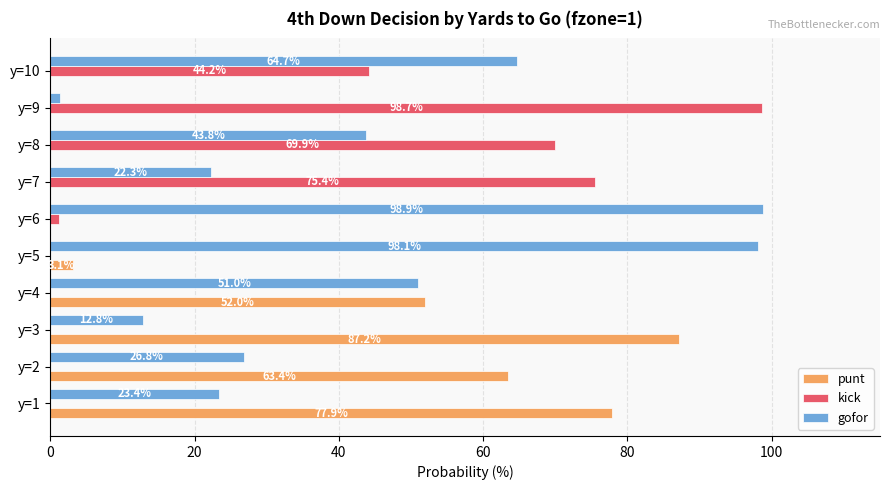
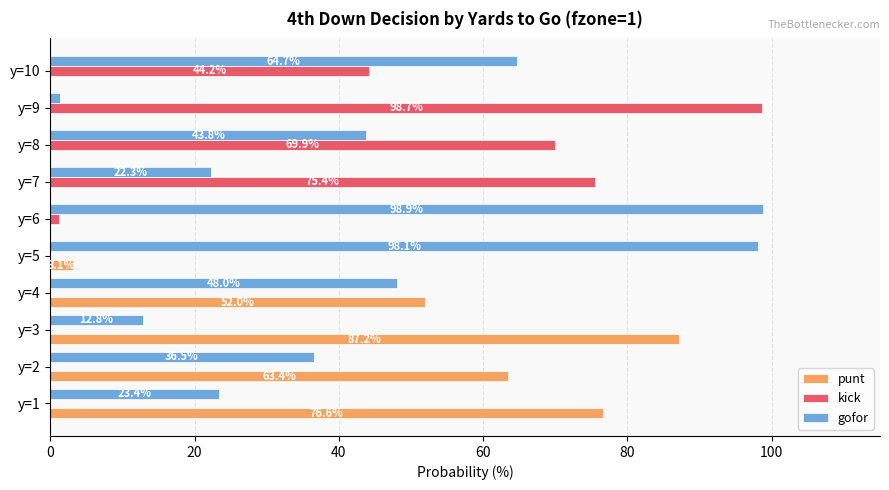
gofor, y=4: 51.0% -> 48.0%
gofor, y=2: 26.8% -> 36.5%
punt, y=1: 77.9% -> 76.6%
